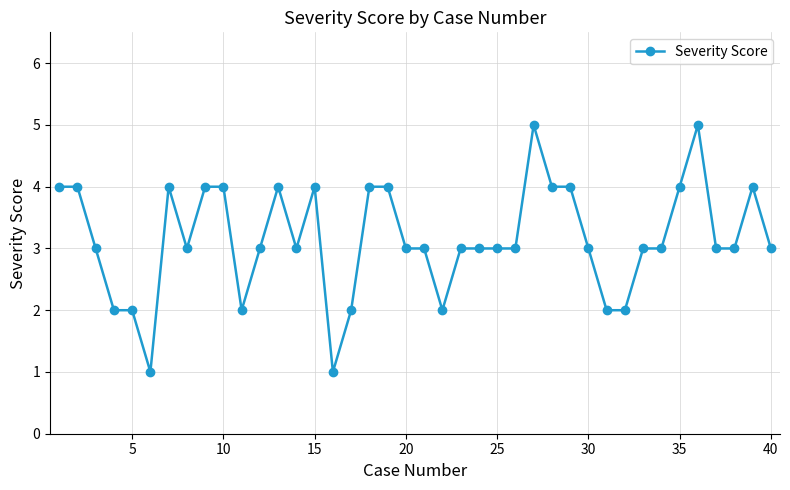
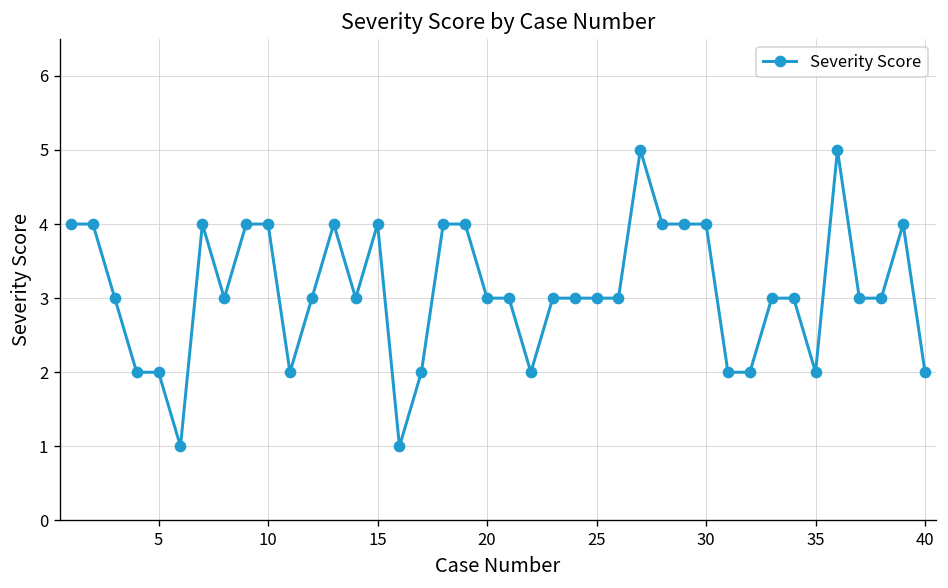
30: 3 -> 4
35: 4 -> 2
40: 3 -> 2
